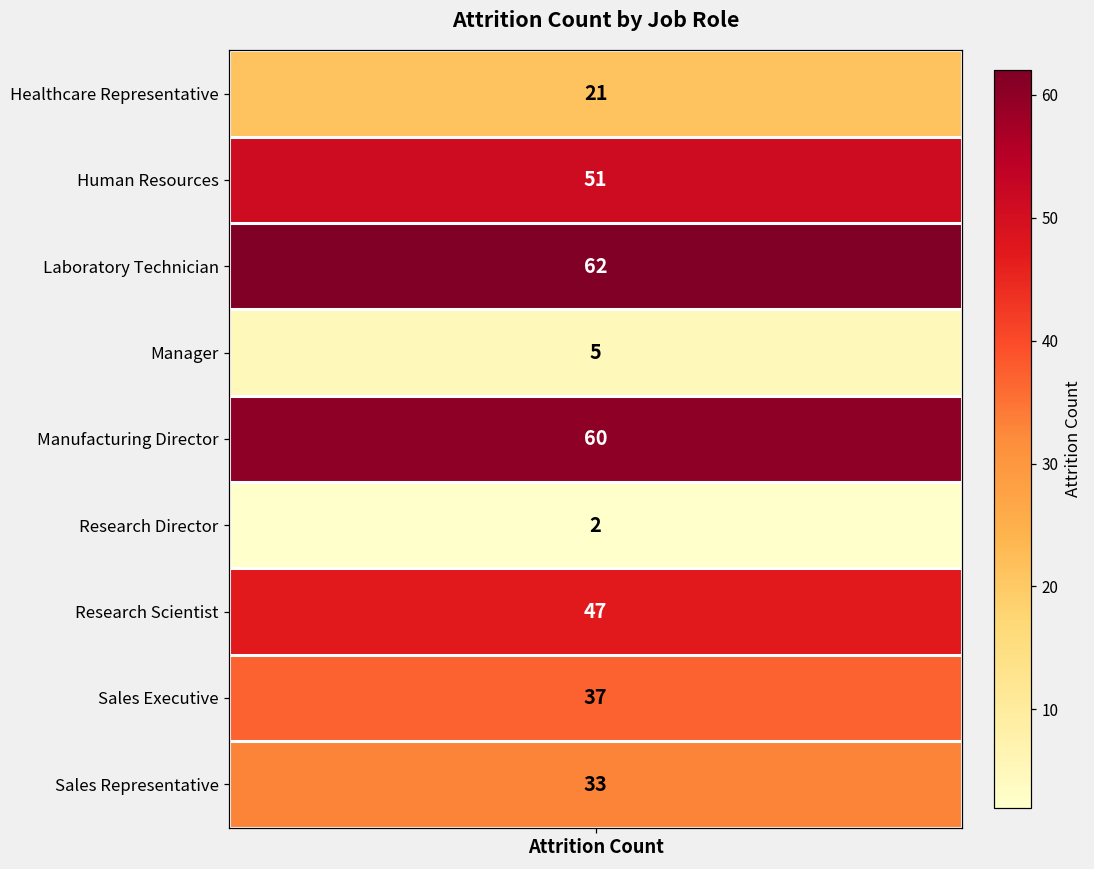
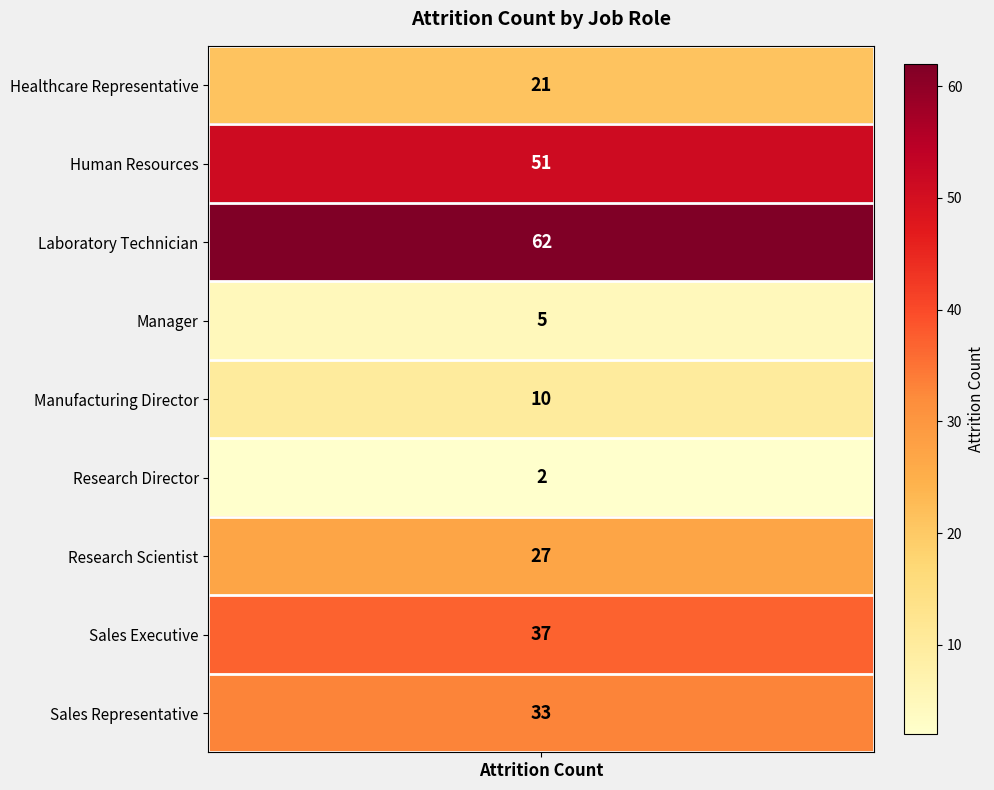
Manufacturing Director, Attrition Count: 60 -> 10
Research Scientist, Attrition Count: 47 -> 27
